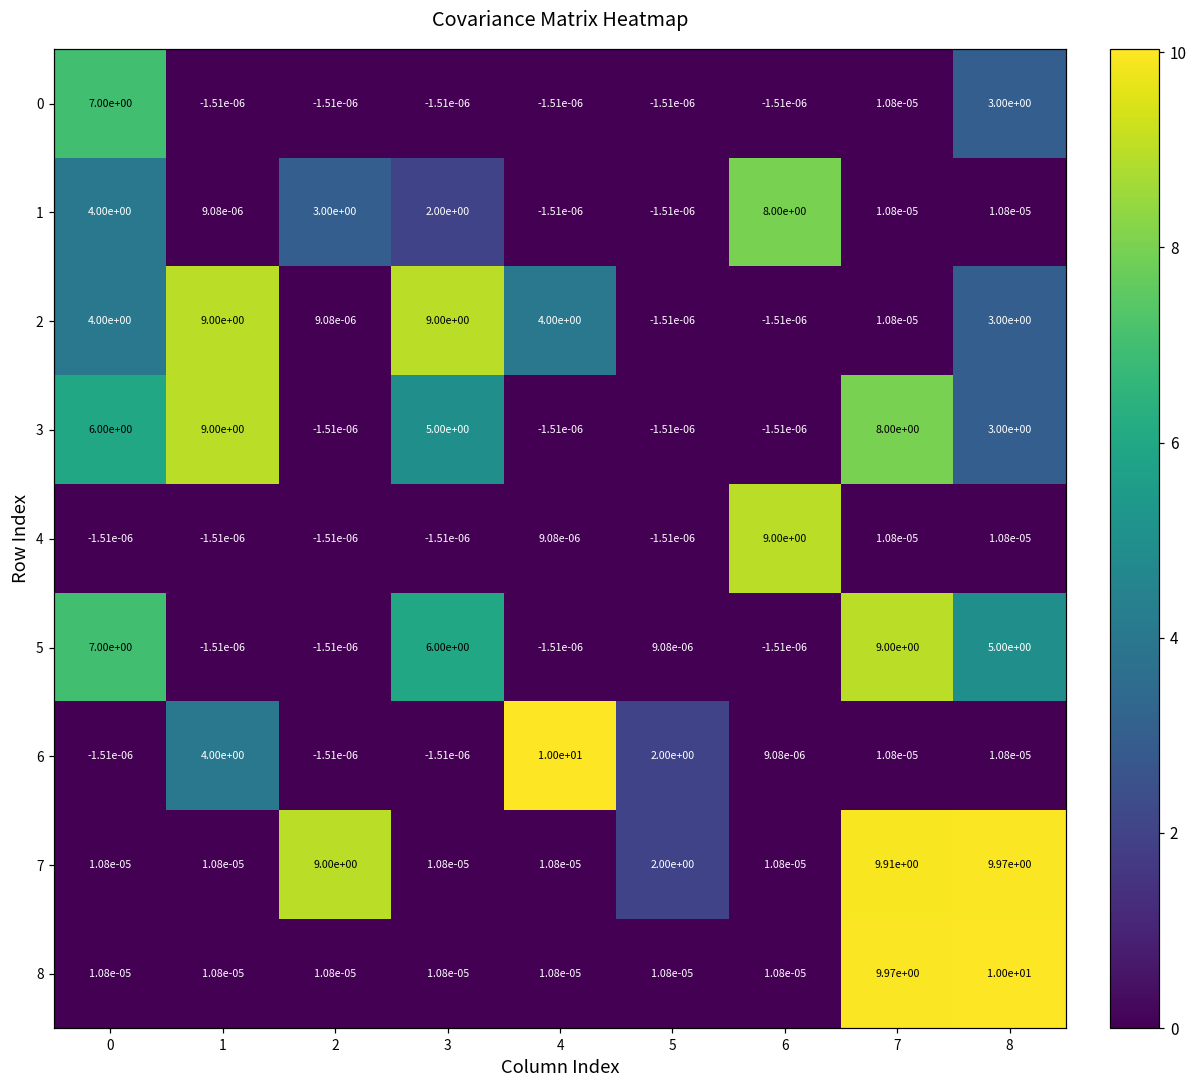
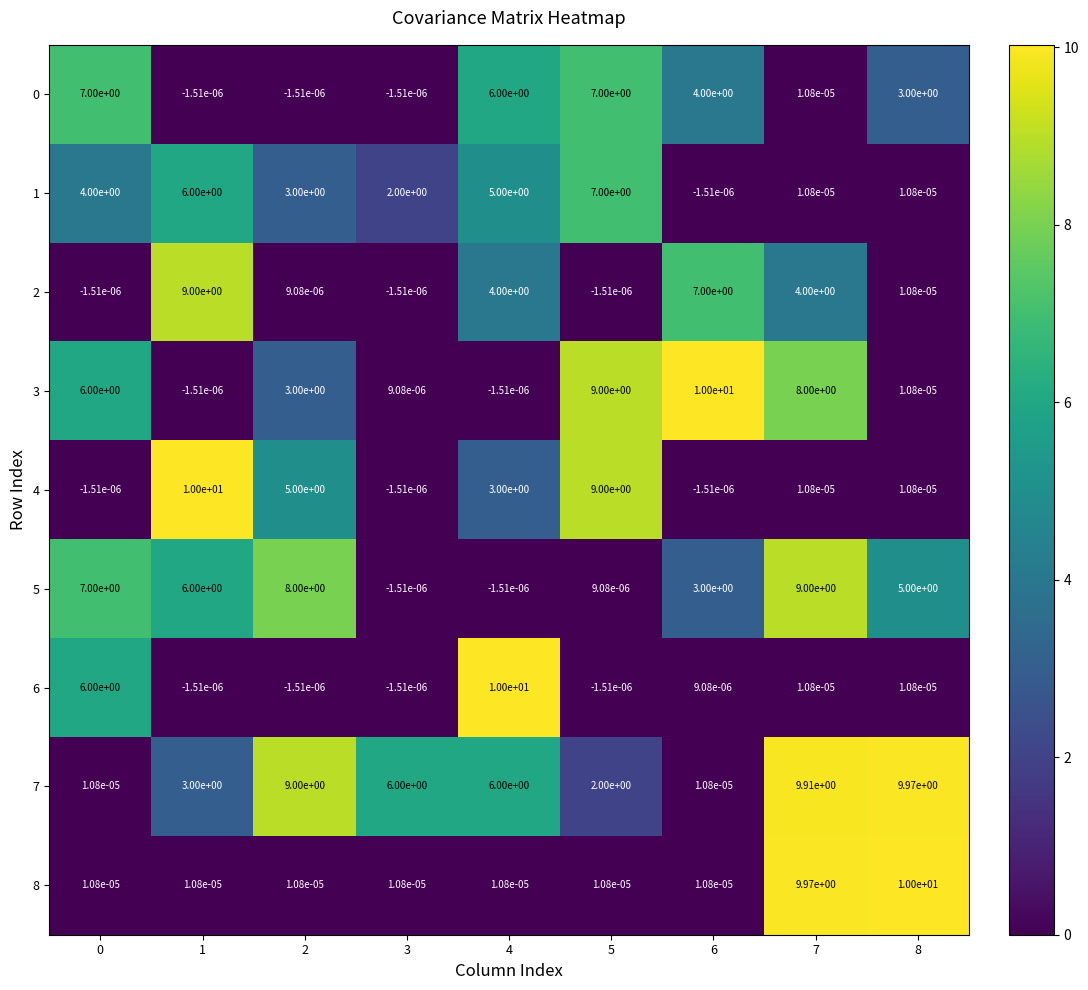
0, 4: -1.51e-06 -> 6.00e+00
0, 5: -1.51e-06 -> 7.00e+00
0, 6: -1.51e-06 -> 4.00e+00
1, 1: 9.08e-06 -> 6.00e+00
1, 4: -1.51e-06 -> 5.00e+00
1, 5: -1.51e-06 -> 7.00e+00
1, 6: 8.00e+00 -> -1.51e-06
2, 0: 4.00e+00 -> -1.51e-06
2, 3: 9.00e+00 -> -1.51e-06
2, 6: -1.51e-06 -> 7.00e+00
2, 7: 1.08e-05 -> 4.00e+00
2, 8: 3.00e+00 -> 1.08e-05
3, 1: 9.00e+00 -> -1.51e-06
3, 2: -1.51e-06 -> 3.00e+00
3, 3: 5.00e+00 -> 9.08e-06
3, 5: -1.51e-06 -> 9.00e+00
3, 6: -1.51e-06 -> 1.00e+01
3, 8: 3.00e+00 -> 1.08e-05
4, 1: -1.51e-06 -> 1.00e+01
4, 2: -1.51e-06 -> 5.00e+00
4, 4: 9.08e-06 -> 3.00e+00
4, 5: -1.51e-06 -> 9.00e+00
4, 6: 9.00e+00 -> -1.51e-06
5, 1: -1.51e-06 -> 6.00e+00
5, 2: -1.51e-06 -> 8.00e+00
5, 3: 6.00e+00 -> -1.51e-06
5, 6: -1.51e-06 -> 3.00e+00
6, 0: -1.51e-06 -> 6.00e+00
6, 1: 4.00e+00 -> -1.51e-06
6, 5: 2.00e+00 -> -1.51e-06
7, 1: 1.08e-05 -> 3.00e+00
7, 3: 1.08e-05 -> 6.00e+00
7, 4: 1.08e-05 -> 6.00e+00
